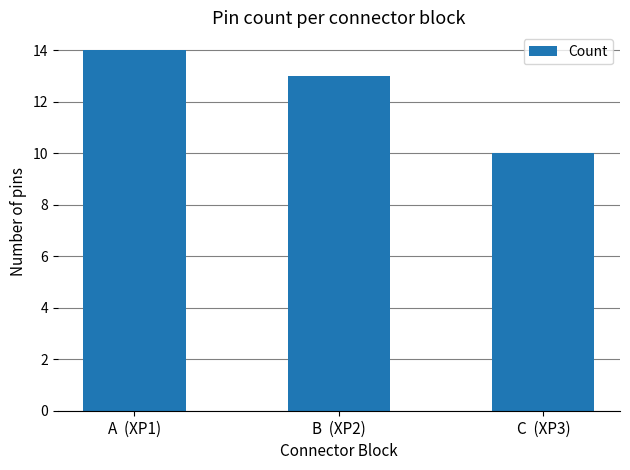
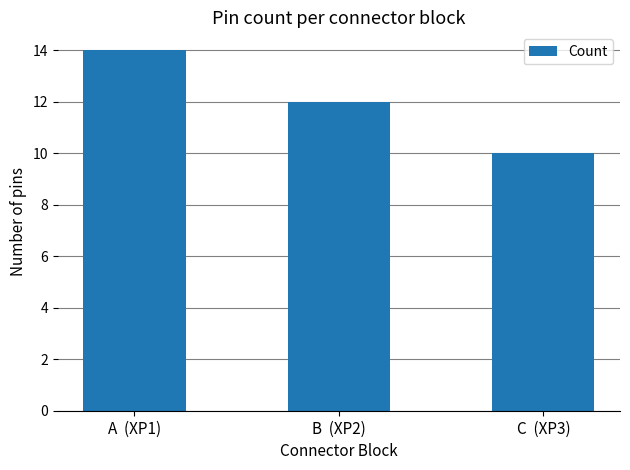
B (XP2): 13 -> 12
